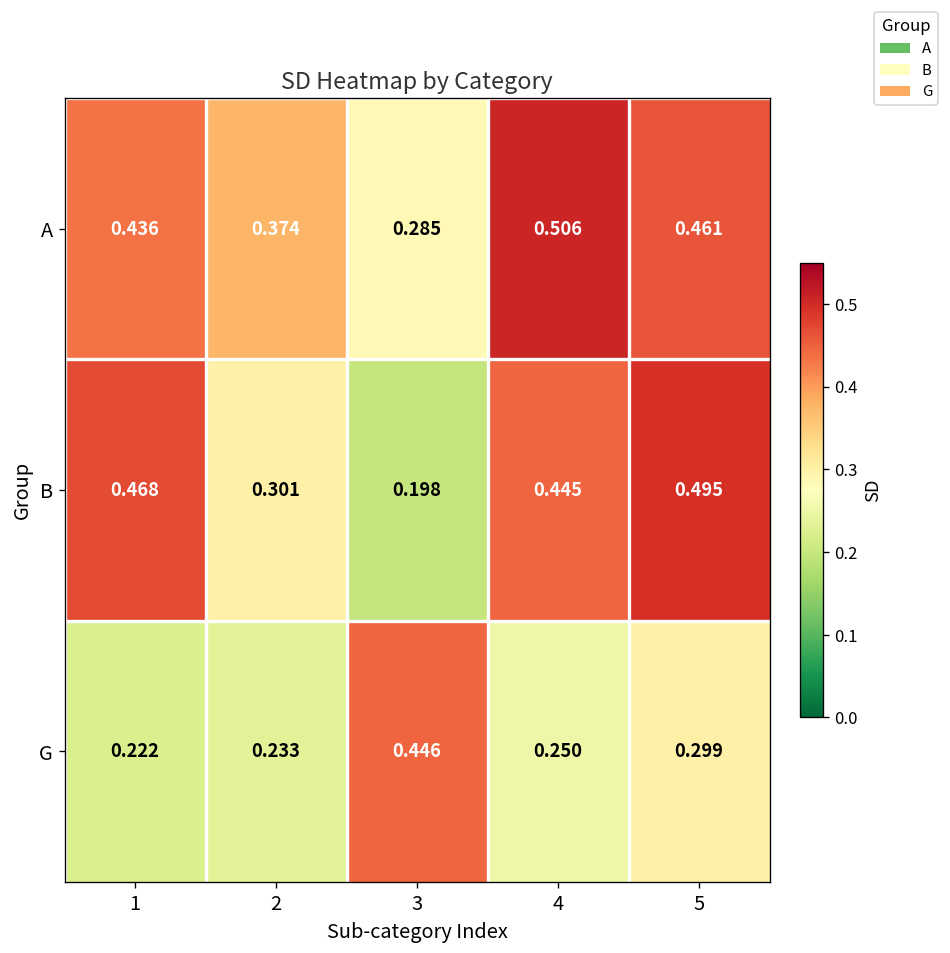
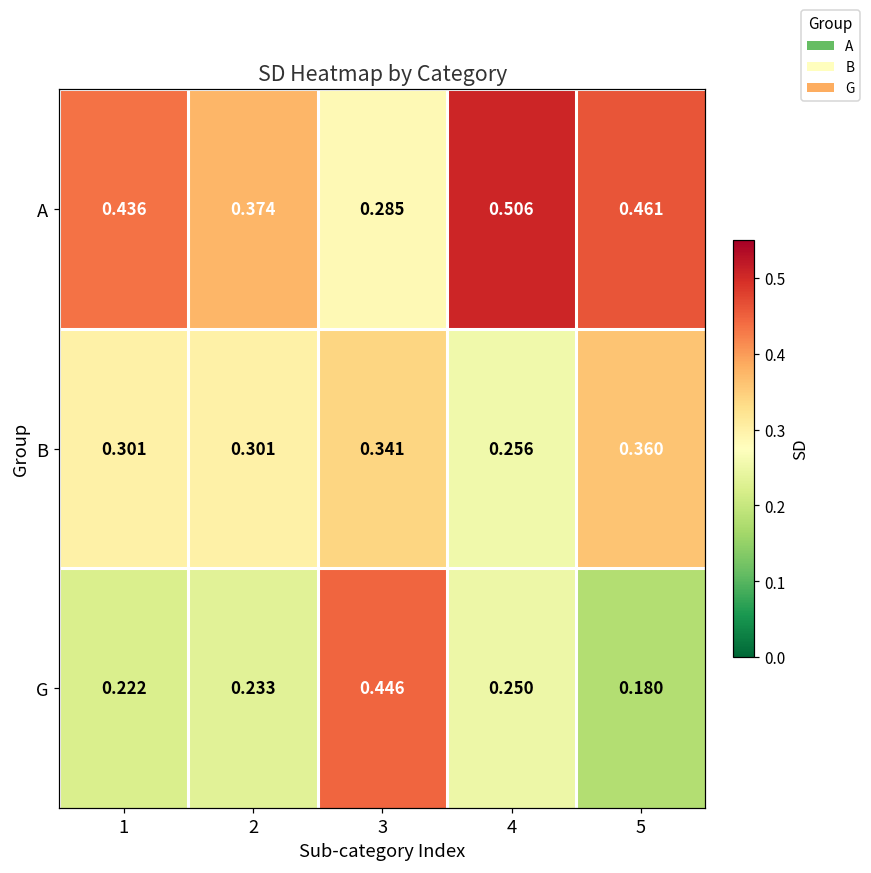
B, 1: 0.468 -> 0.301
B, 3: 0.198 -> 0.341
B, 4: 0.445 -> 0.256
B, 5: 0.495 -> 0.360
G, 5: 0.299 -> 0.180
